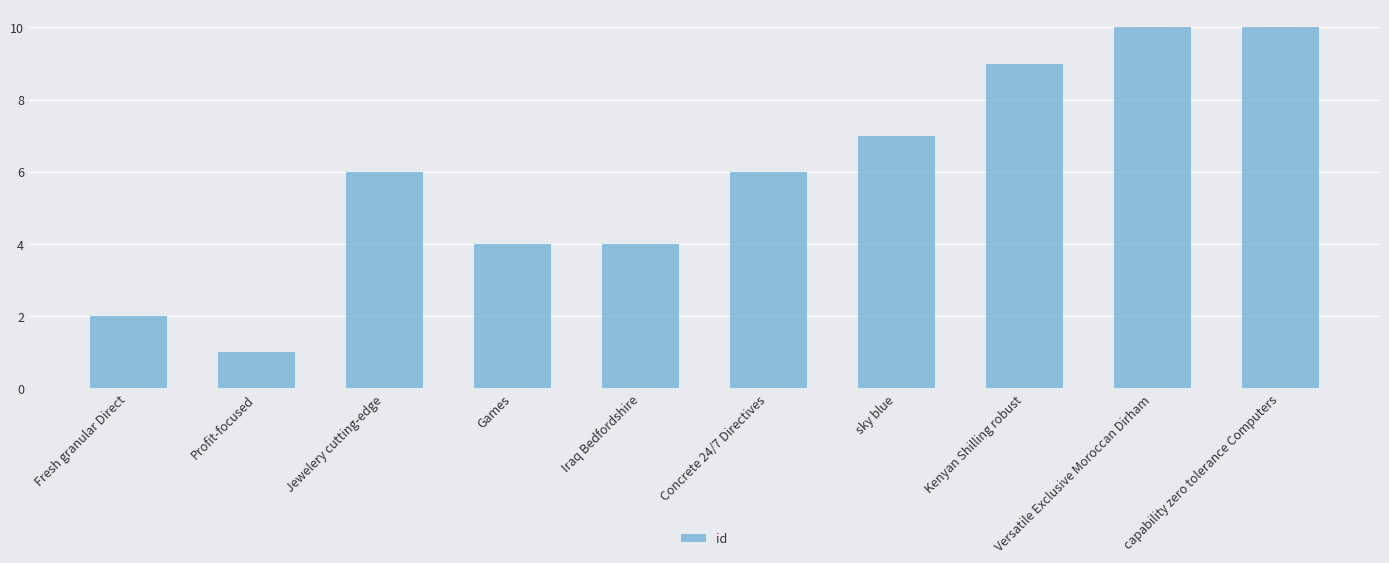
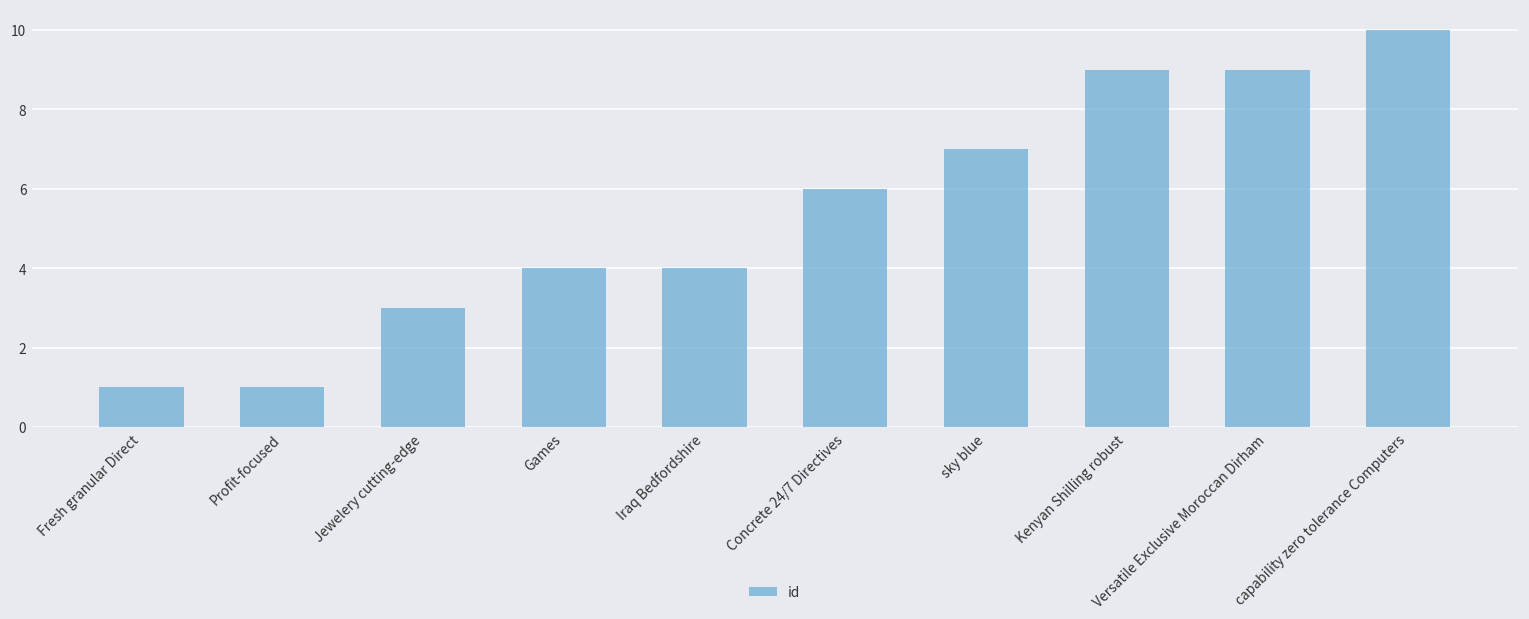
Fresh granular Direct: 2 -> 1
Jewelery cutting-edge: 6 -> 3
Versatile Exclusive Moroccan Dirham: 10 -> 9
